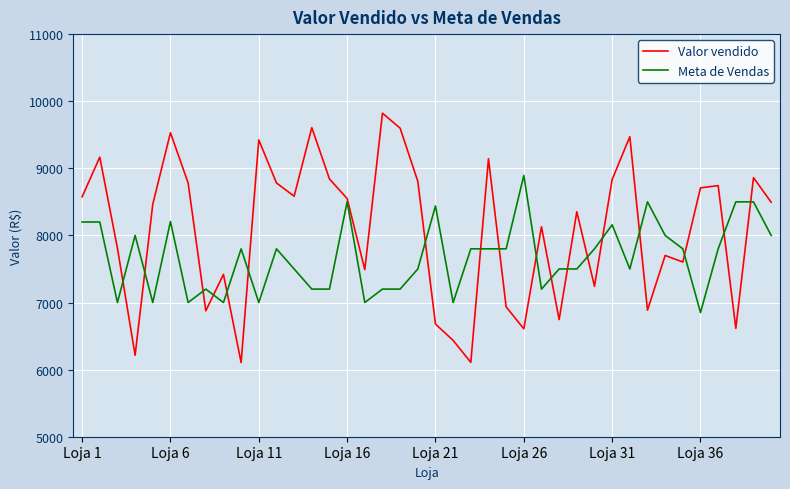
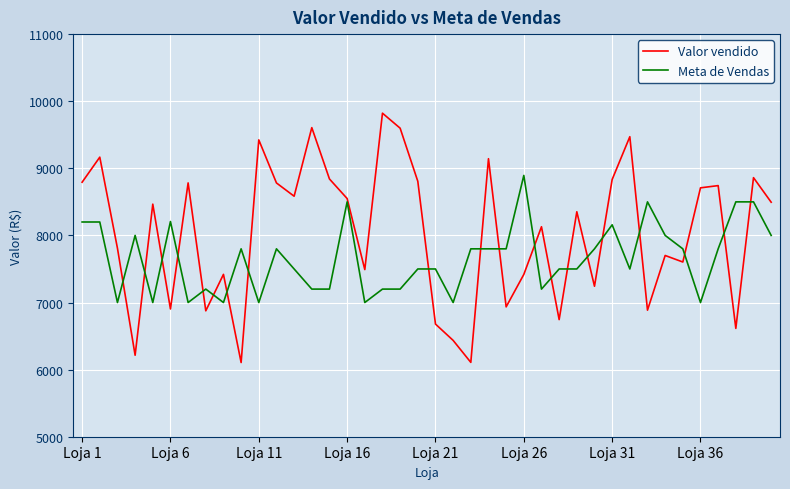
Valor vendido, Loja 1: 8600 -> 8800
Valor vendido, Loja 6: 9500 -> 6900
Meta de Vendas, Loja 21: 8400 -> 7500
Valor vendido, Loja 26: 6600 -> 7400
Meta de Vendas, Loja 36: 6900 -> 7000
